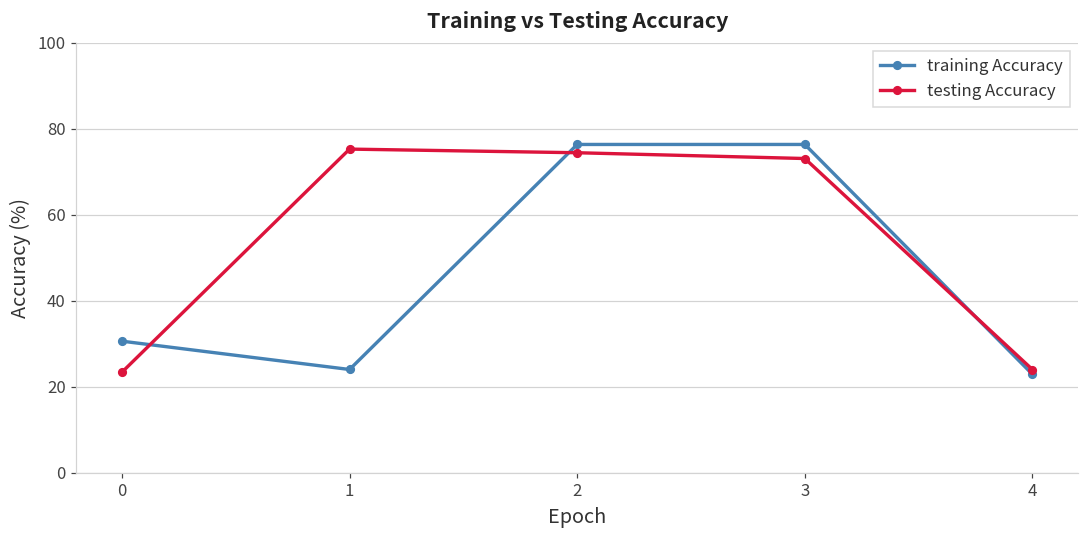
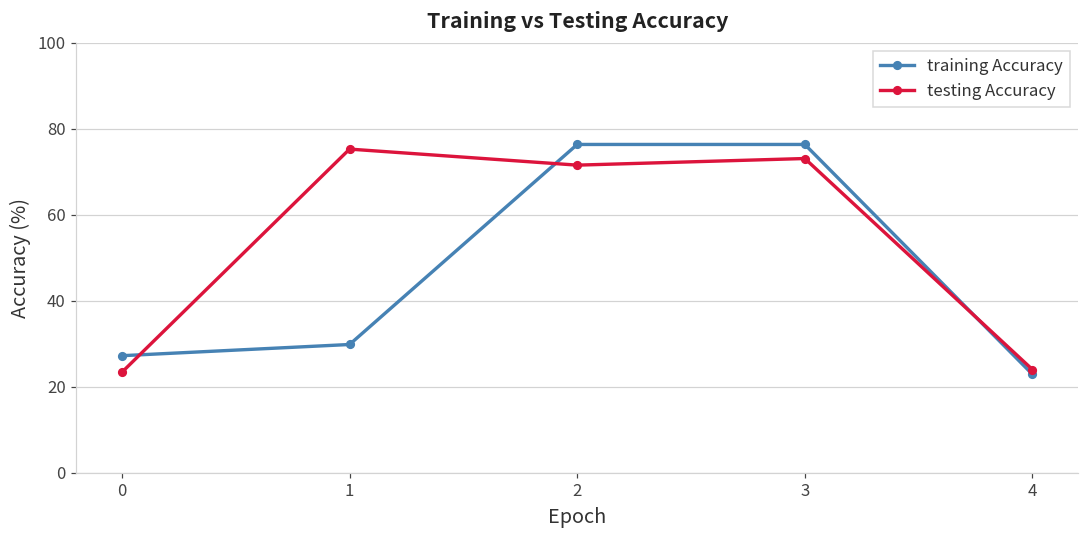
training Accuracy, 0: 31 -> 27
training Accuracy, 1: 24 -> 30
testing Accuracy, 2: 74 -> 72
